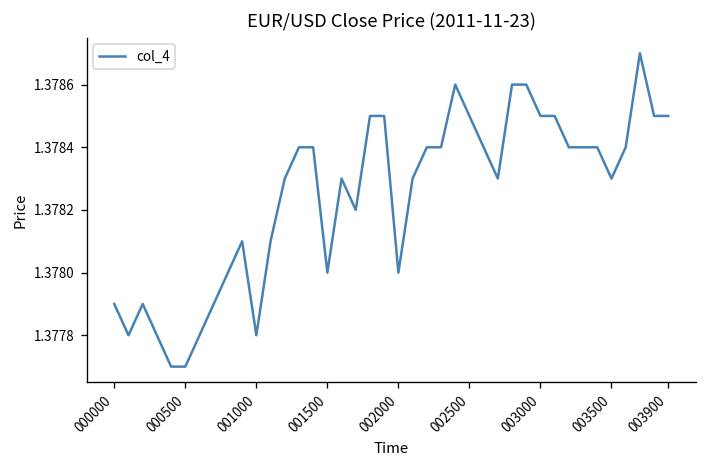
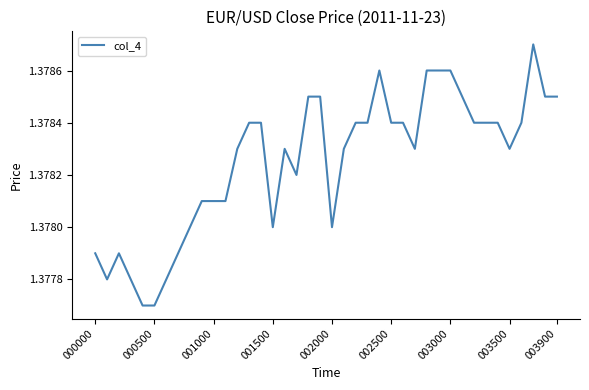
001000: 1.3778 -> 1.3781
002500: 1.3785 -> 1.3784
003000: 1.3785 -> 1.3786
